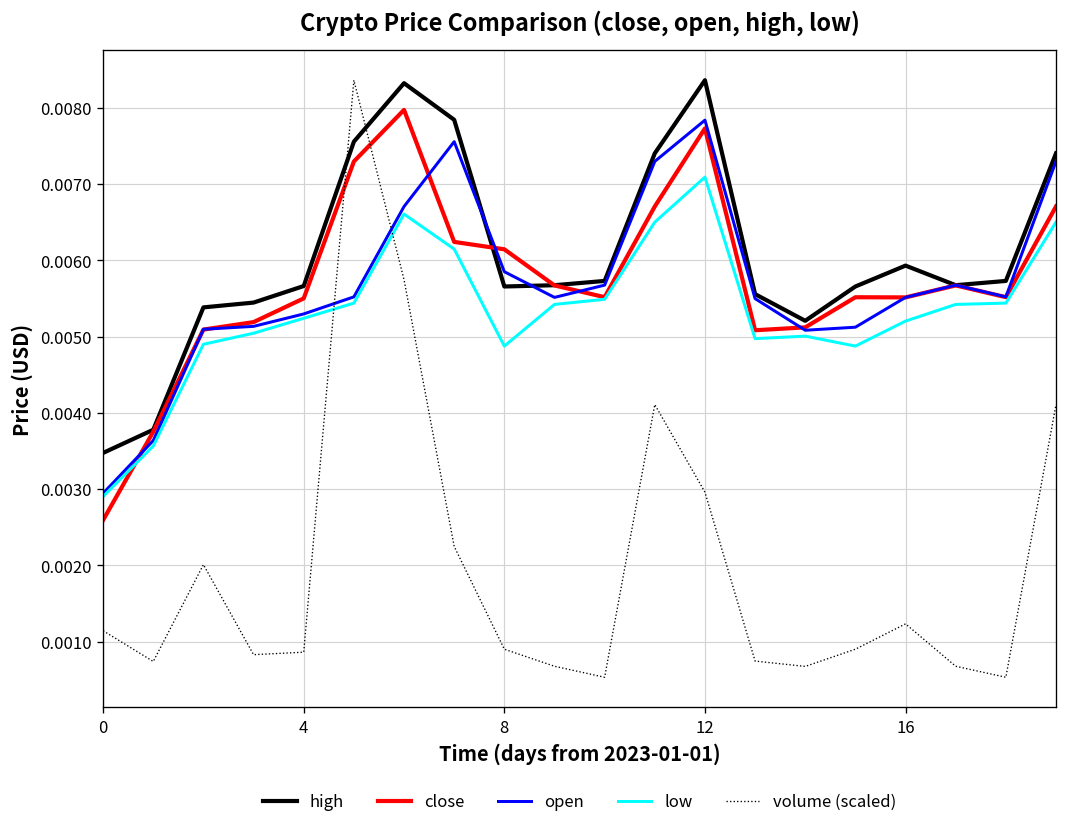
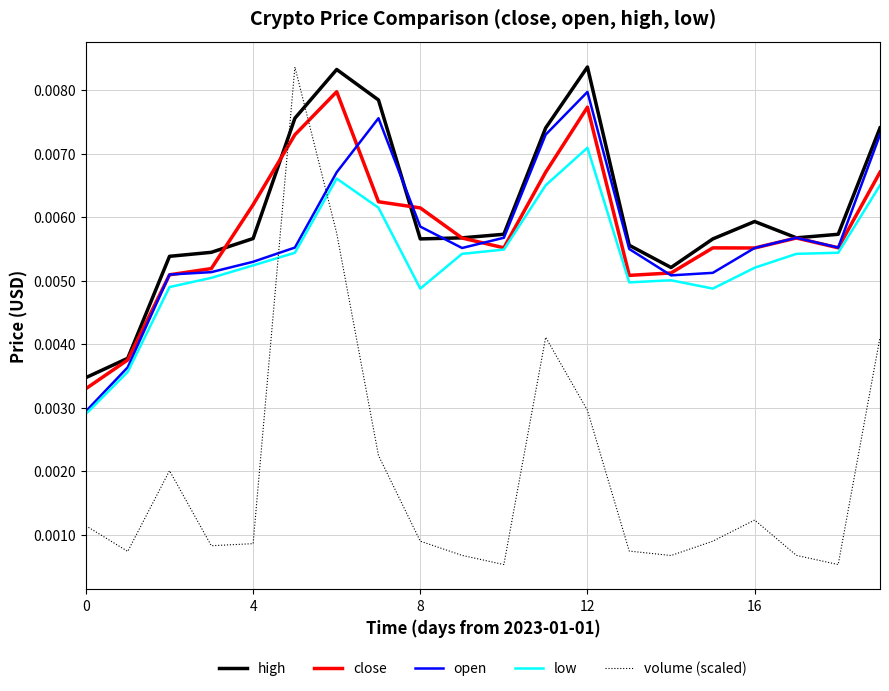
close, 0: 0.0026 -> 0.0033
close, 4: 0.0055 -> 0.0062
open, 12: 0.0078 -> 0.0080
